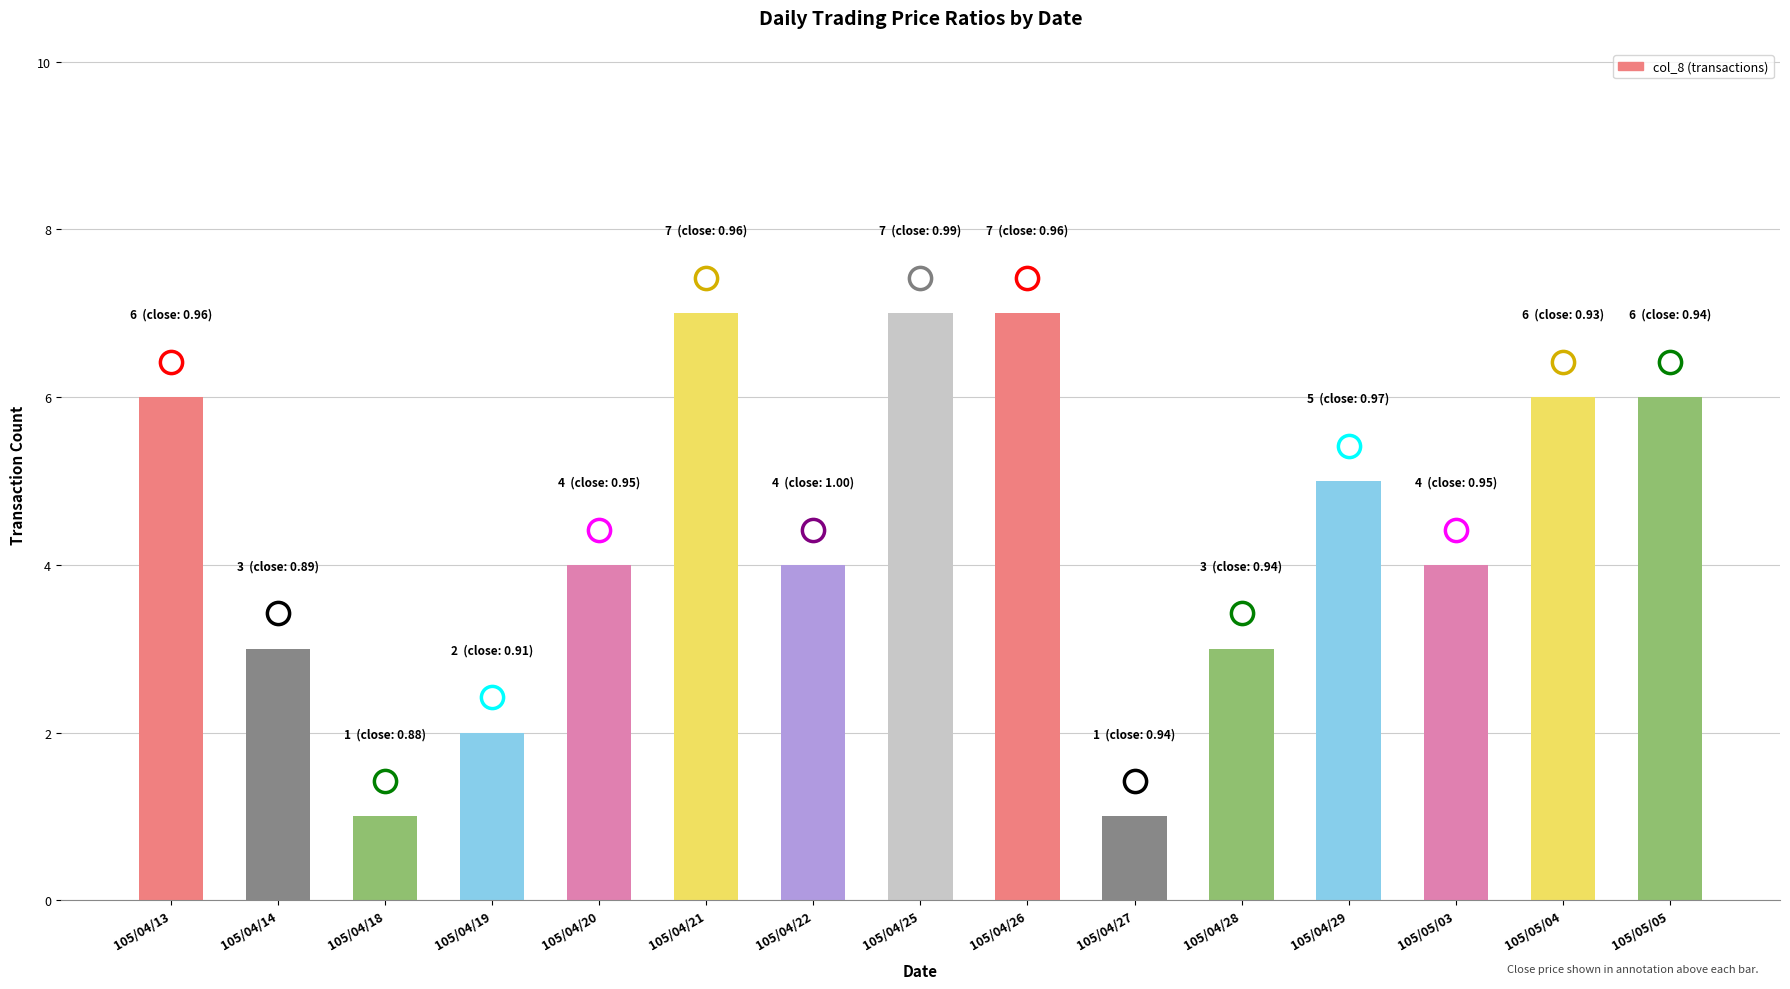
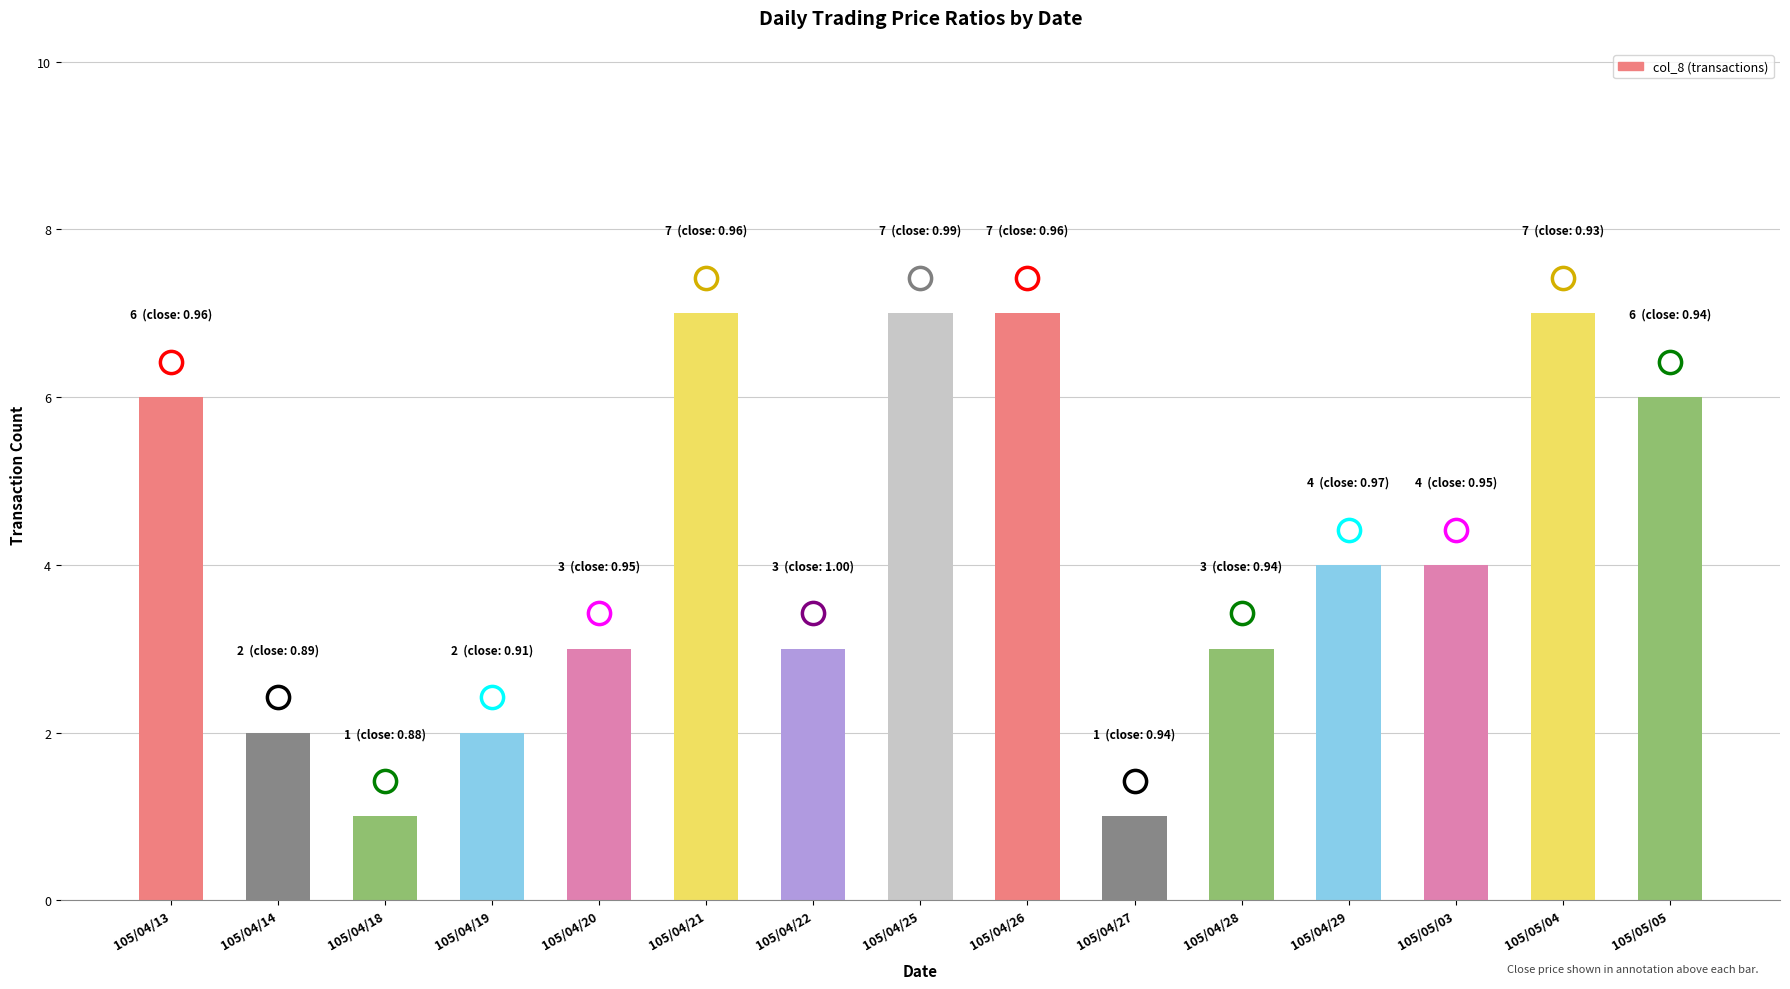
col_8 (transactions), 105/04/14: 3 -> 2
col_8 (transactions), 105/04/20: 4 -> 3
col_8 (transactions), 105/04/22: 4 -> 3
col_8 (transactions), 105/04/29: 5 -> 4
col_8 (transactions), 105/05/04: 6 -> 7
